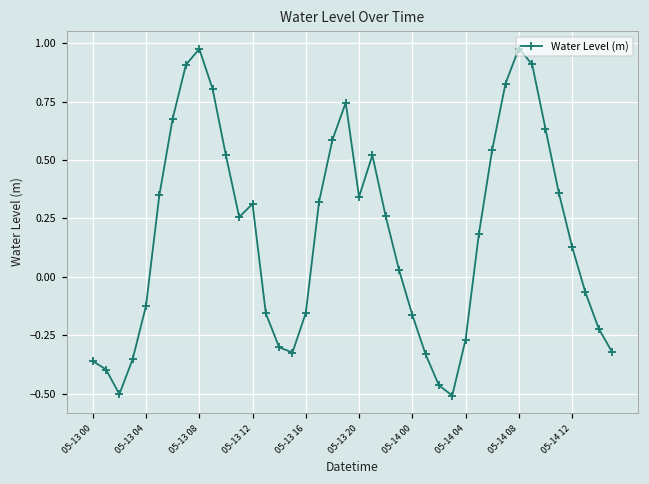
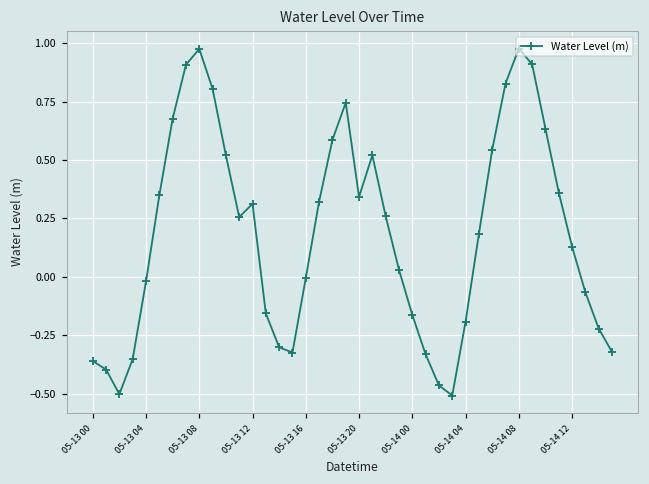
05-13 04: -0.12 -> -0.02
05-13 16: -0.15 -> 0.00
05-14 04: -0.27 -> -0.19
